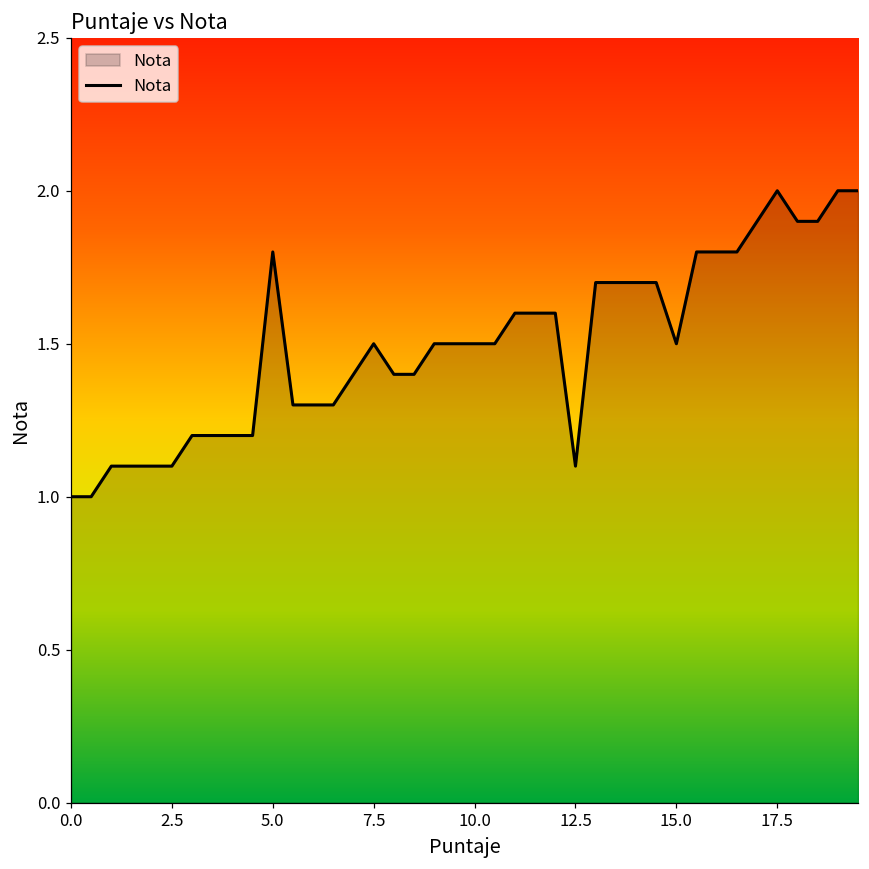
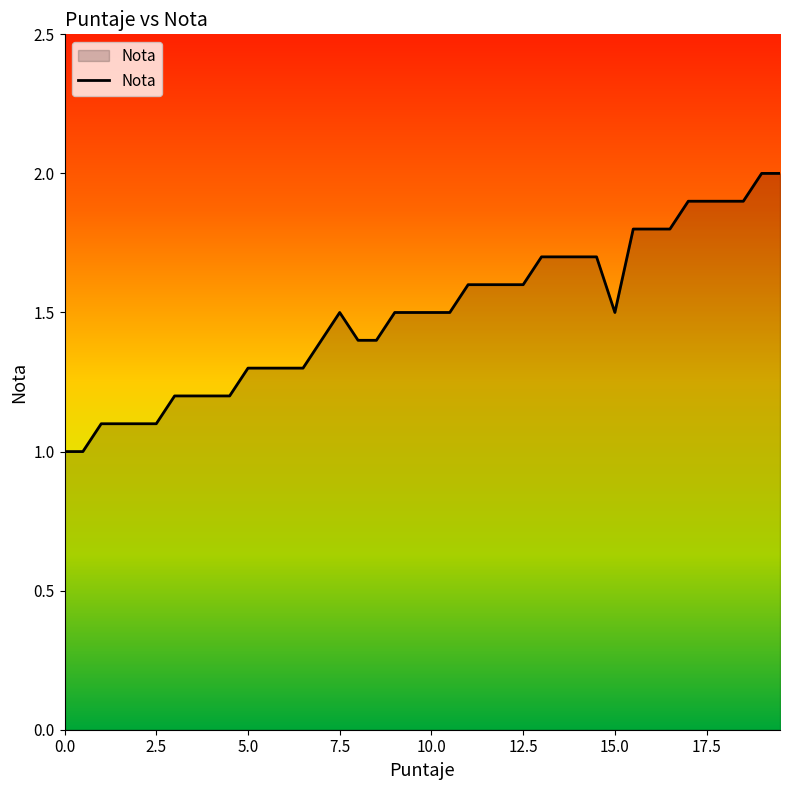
5.0: 1.8 -> 1.3
12.5: 1.1 -> 1.6
17.5: 2.0 -> 1.9
